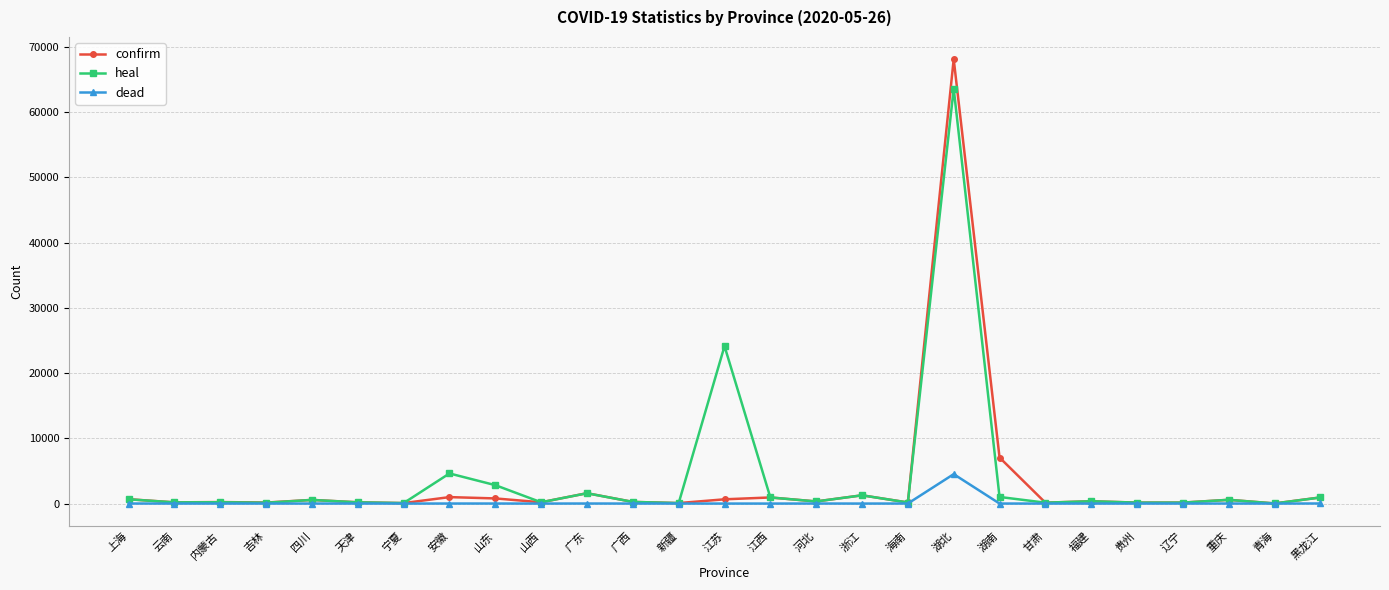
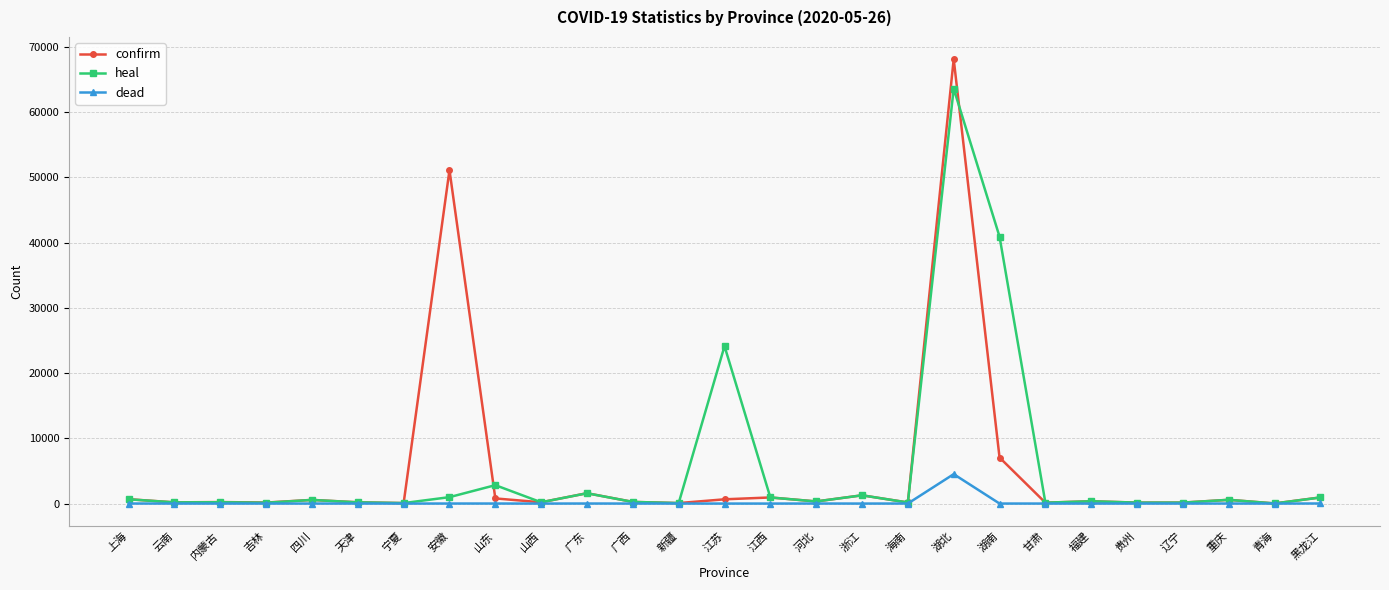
confirm, 安徽: 1000 -> 51000
heal, 安徽: 5000 -> 1000
heal, 湖南: 1000 -> 41000
